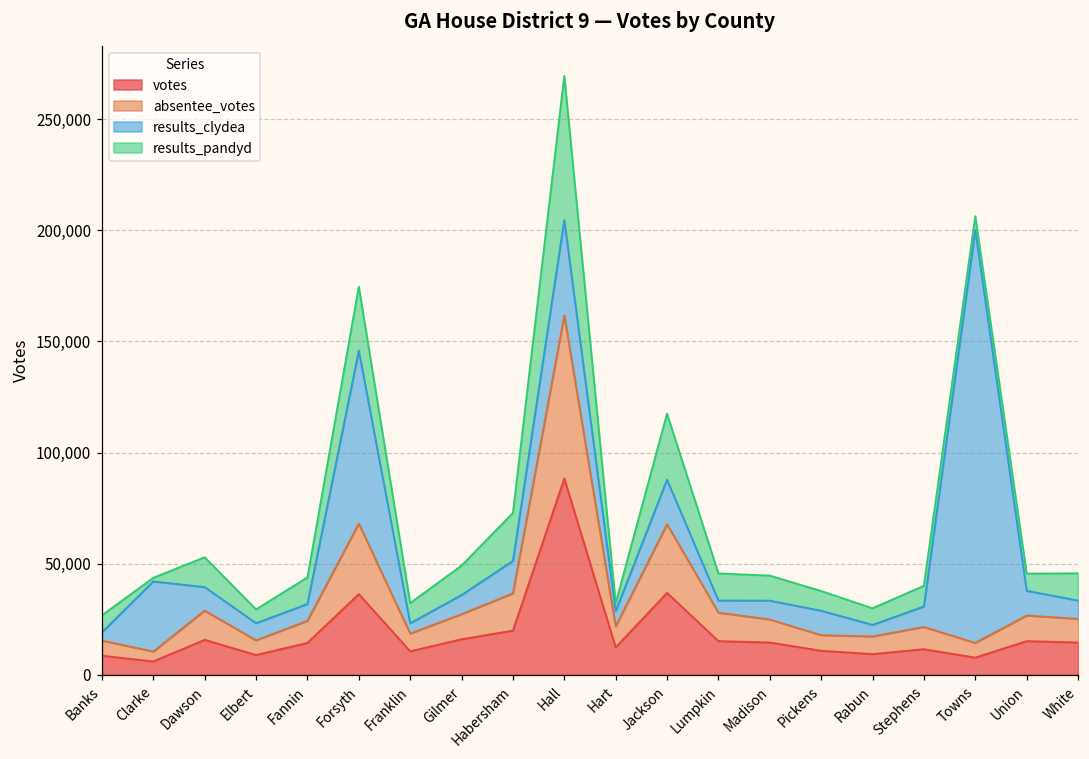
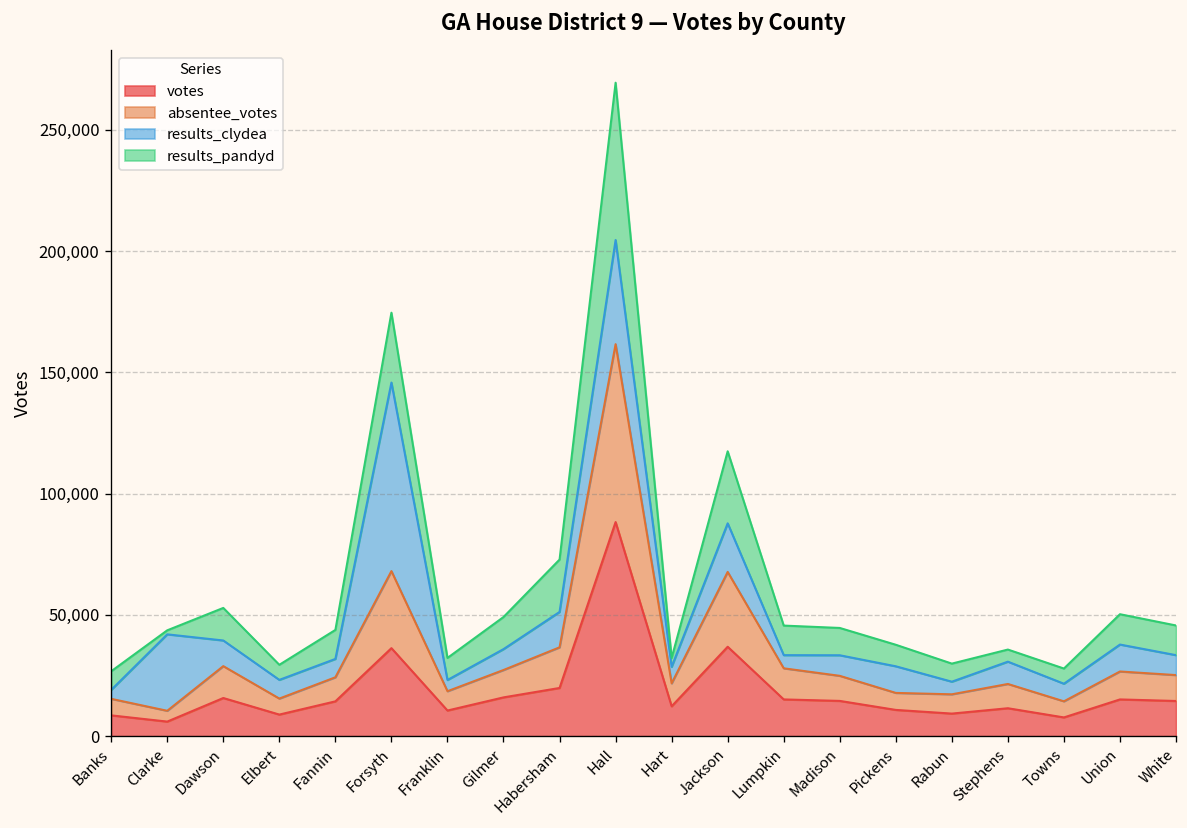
results_pandyd, Stephens: 9,000 -> 5,000
results_clydea, Towns: 186,000 -> 7,000
results_pandyd, Union: 8,000 -> 13,000
